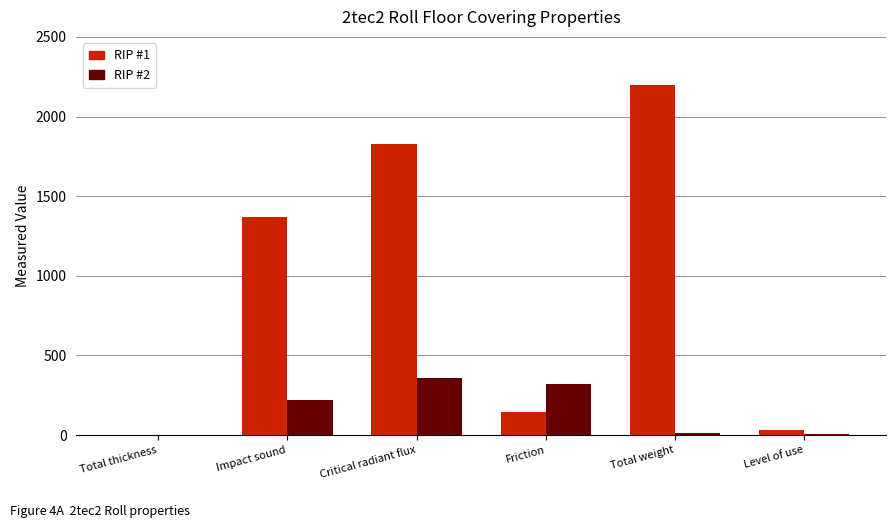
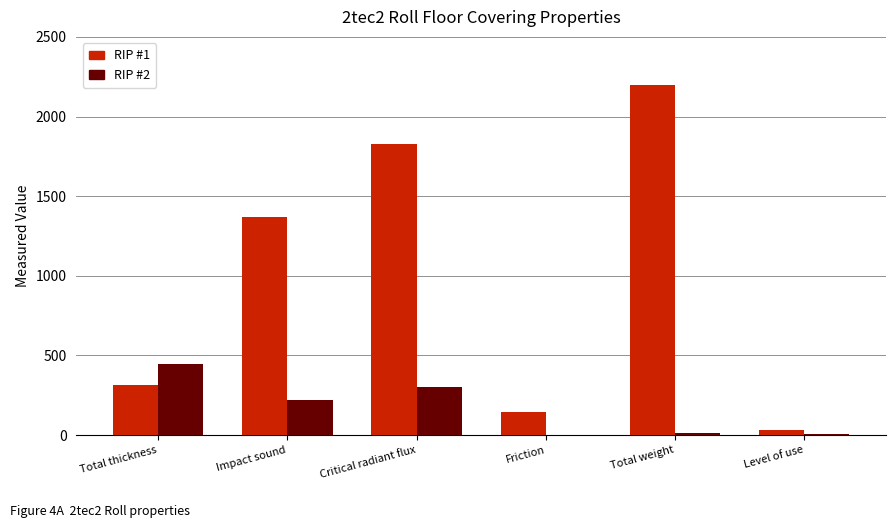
RIP #1, Total thickness: 0 -> 310
RIP #2, Total thickness: 0 -> 450
RIP #2, Critical radiant flux: 360 -> 300
RIP #2, Friction: 320 -> 0
